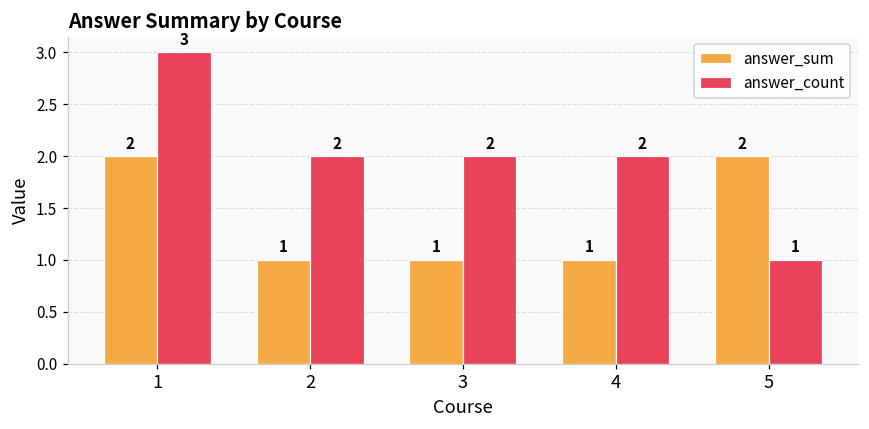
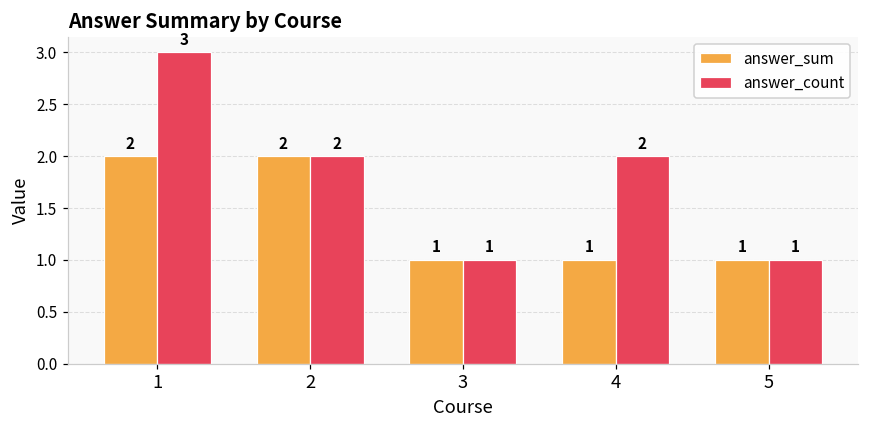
answer_sum, 2: 1 -> 2
answer_count, 3: 2 -> 1
answer_sum, 5: 2 -> 1
